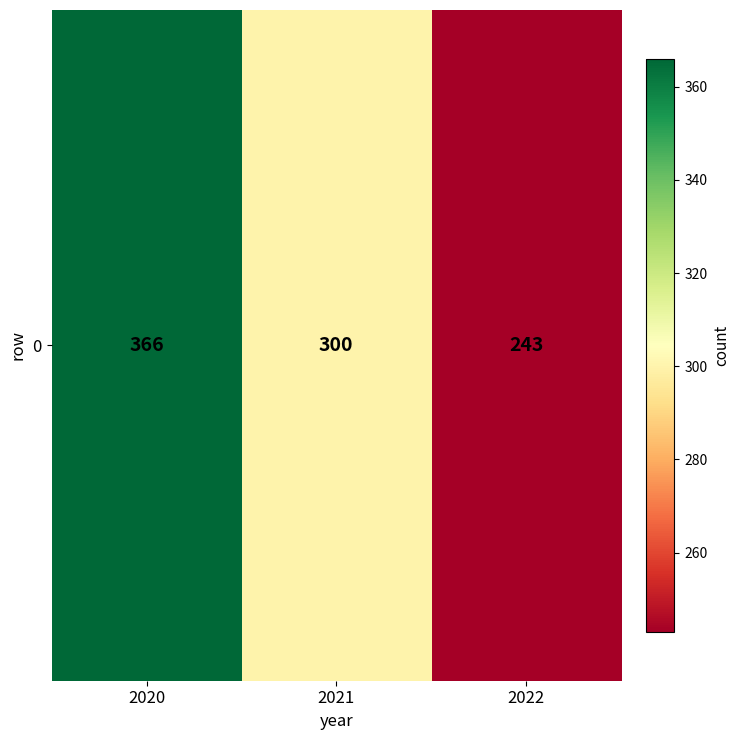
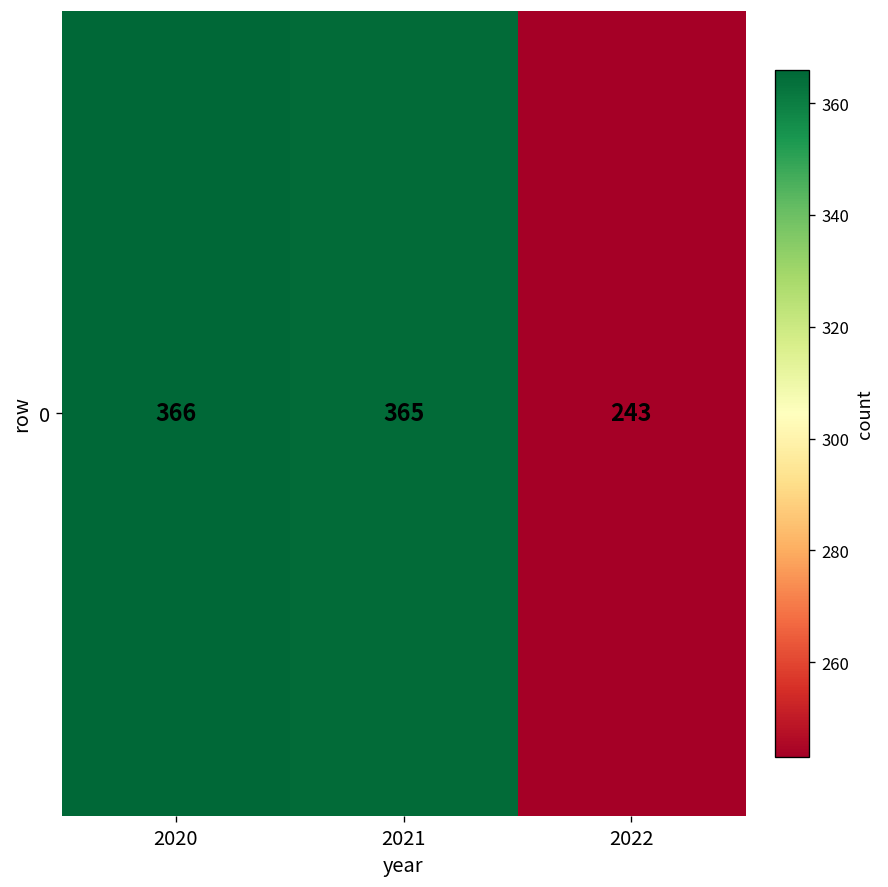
0, 2021: 300 -> 365
